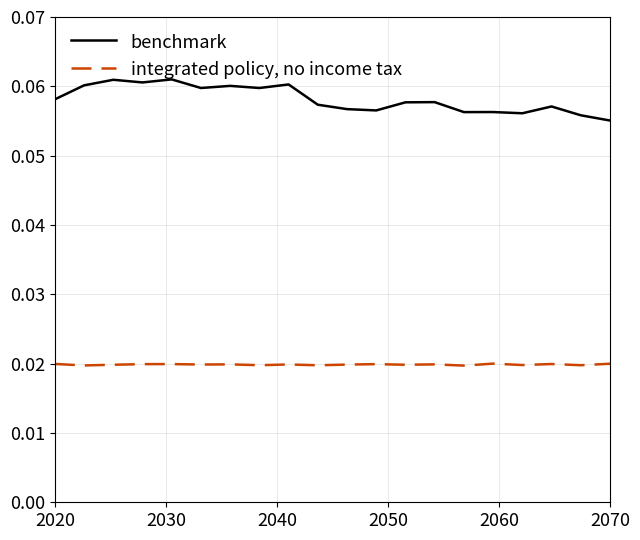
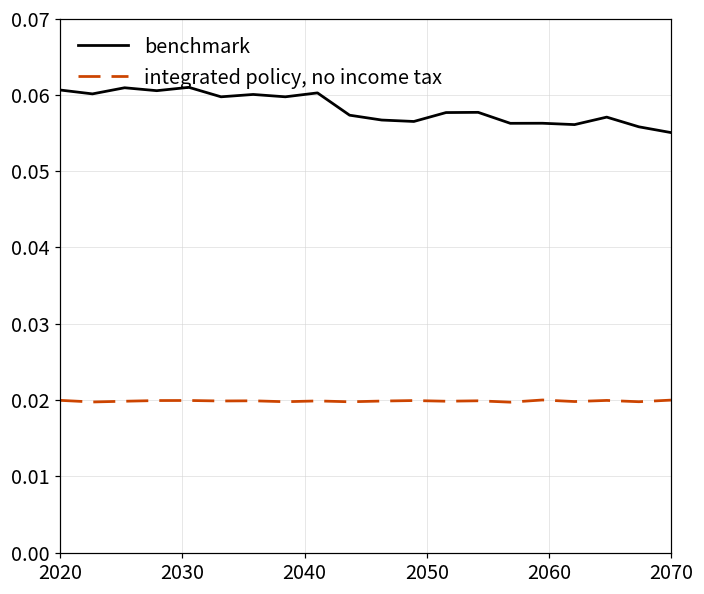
benchmark, 2020: 0.058 -> 0.061
